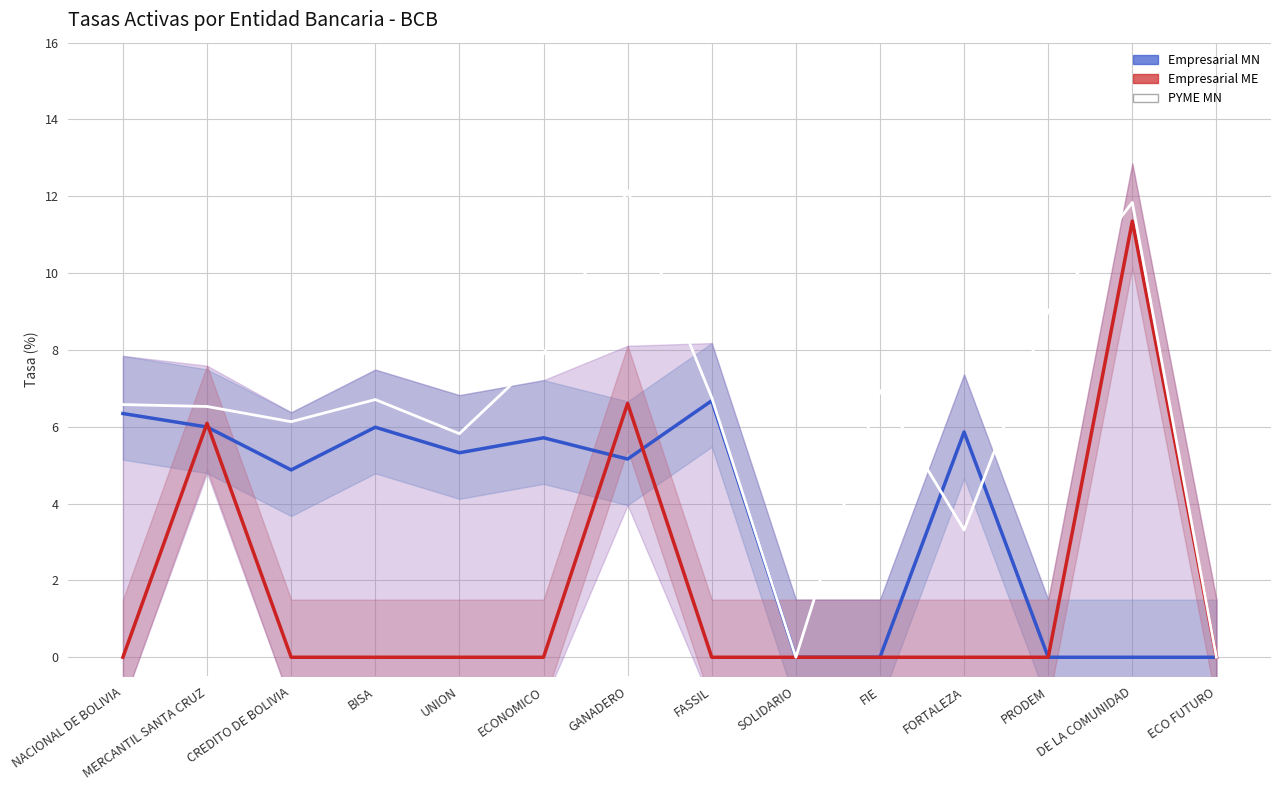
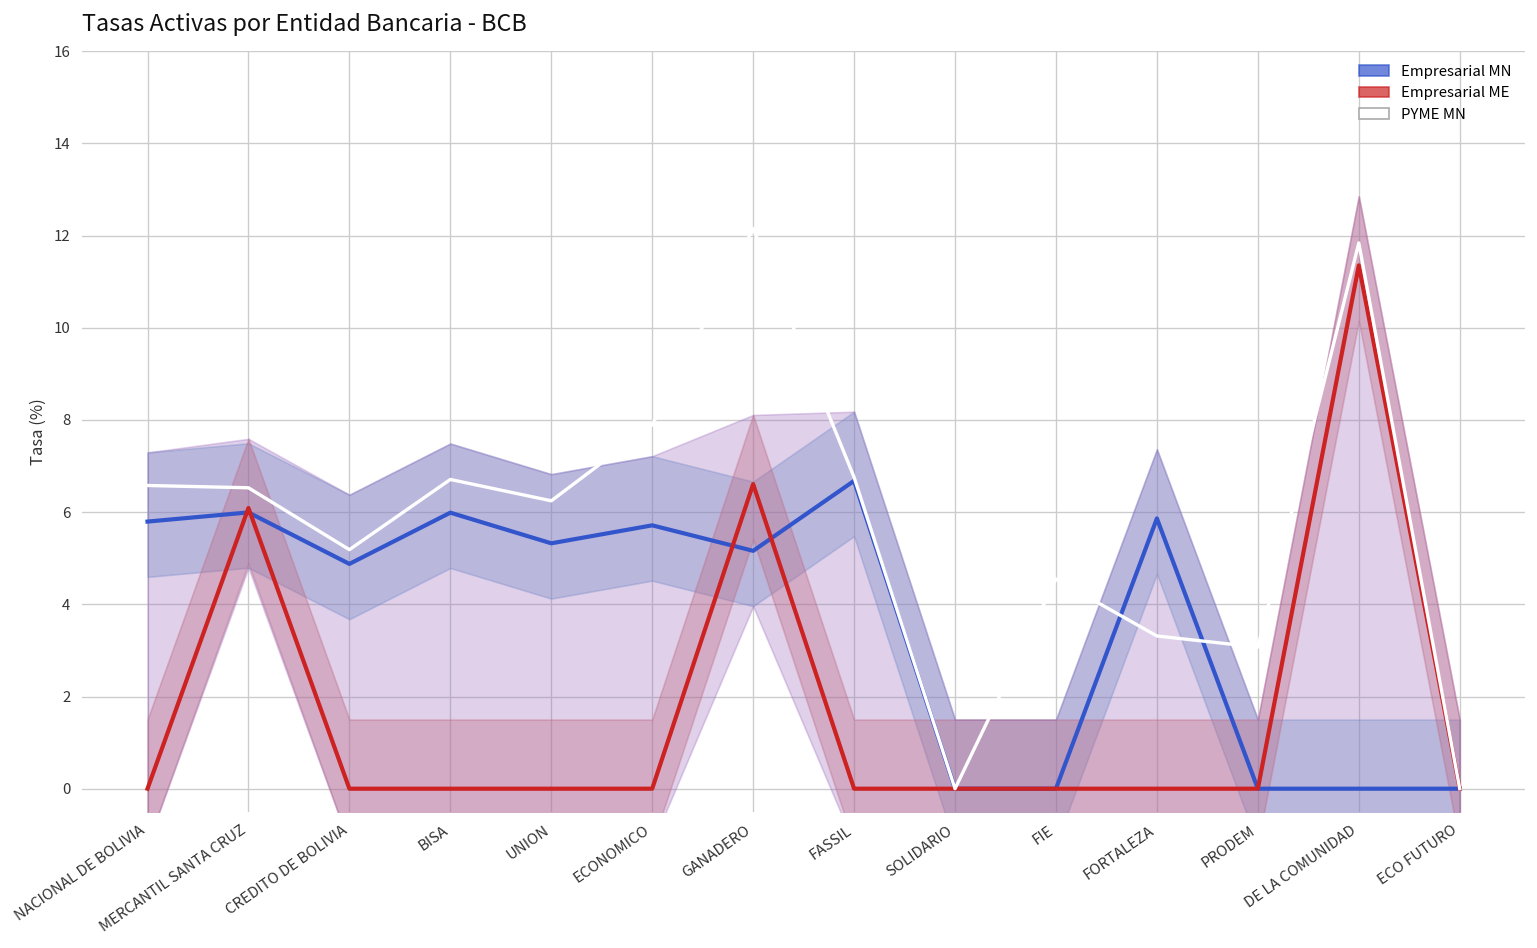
Empresarial MN, NACIONAL DE BOLIVIA: 6.3 -> 5.8
PYME MN, CREDITO DE BOLIVIA: 6.1 -> 5.2
PYME MN, UNION: 5.8 -> 6.2
PYME MN, FIE: 6.9 -> 4.5
PYME MN, PRODEM: 9.0 -> 3.1
